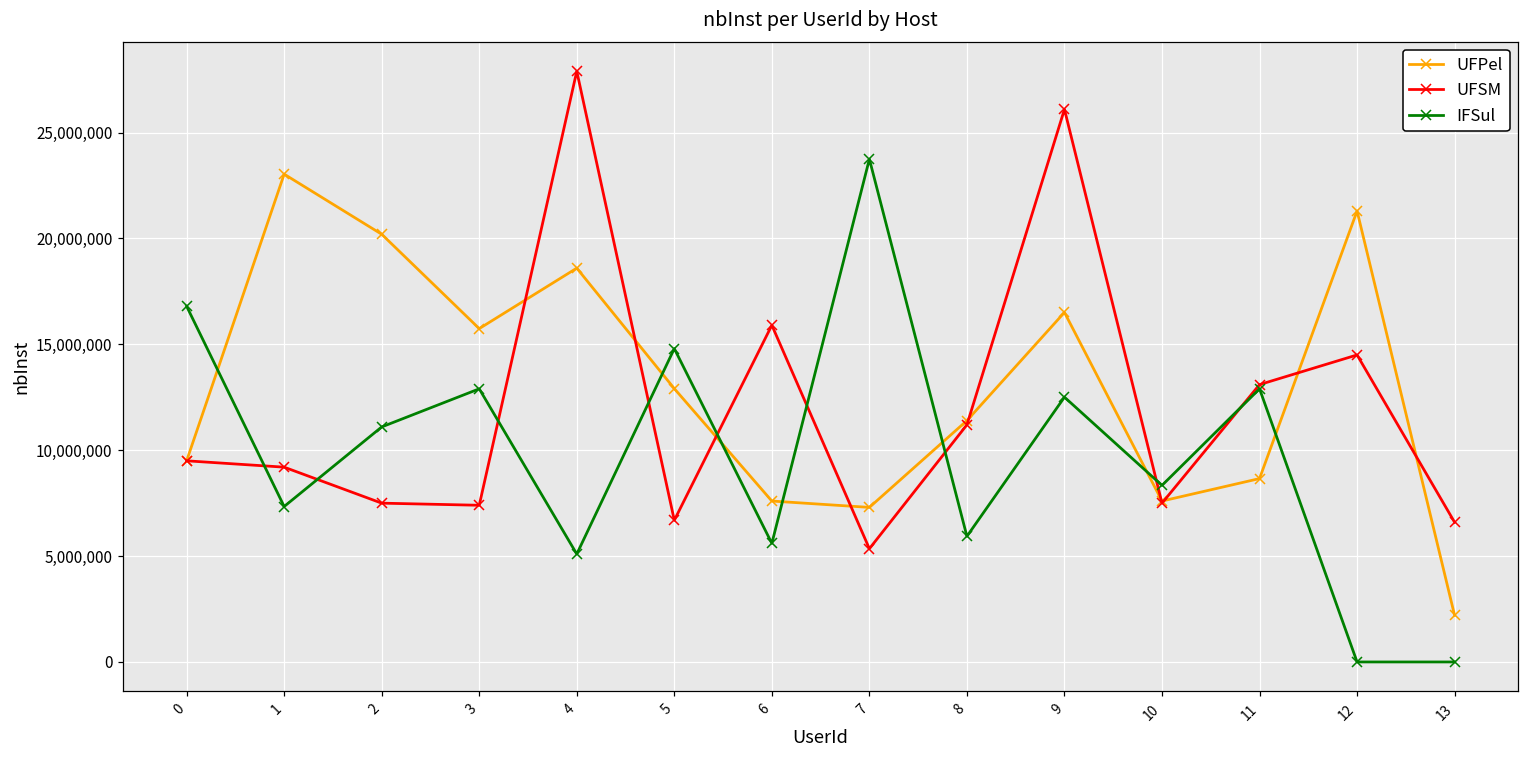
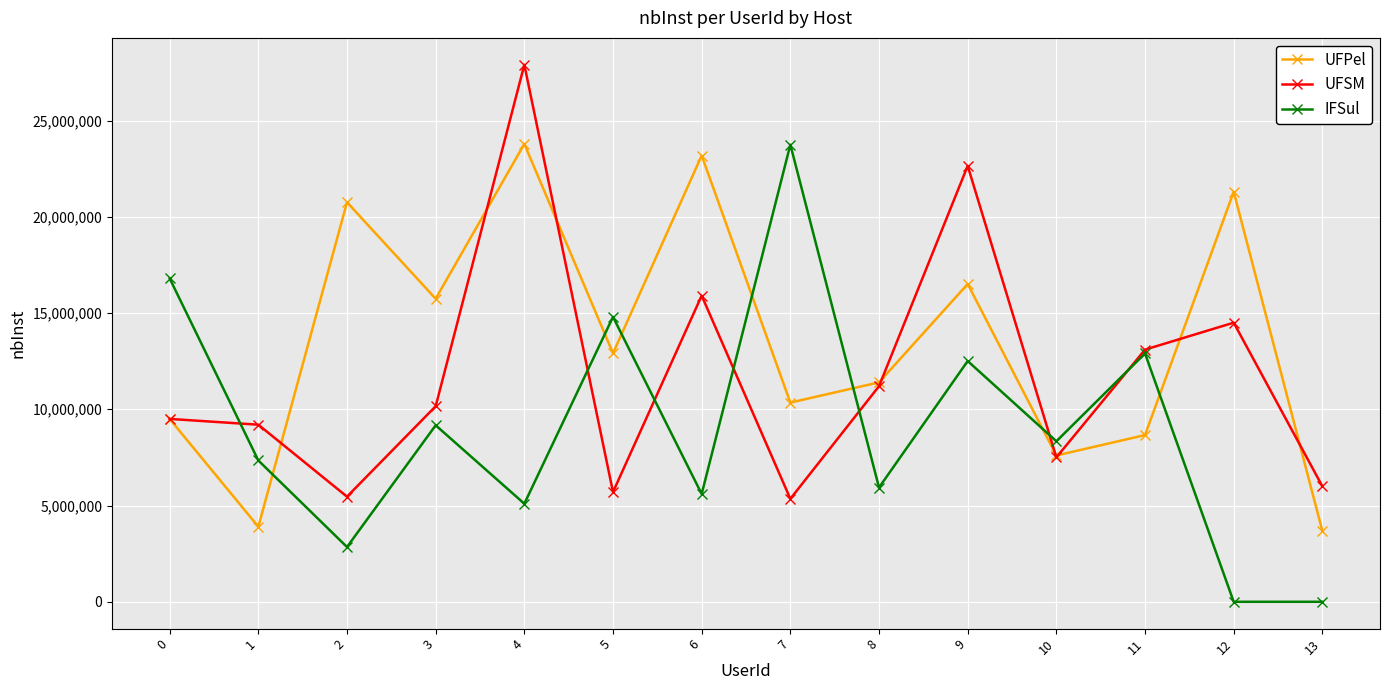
UFPel, 1: 23,000,000 -> 3,900,000
UFPel, 2: 20,200,000 -> 20,800,000
UFSM, 2: 7,500,000 -> 5,500,000
IFSul, 2: 11,100,000 -> 2,800,000
UFSM, 3: 7,400,000 -> 10,200,000
IFSul, 3: 12,900,000 -> 9,200,000
UFPel, 4: 18,600,000 -> 23,800,000
UFSM, 5: 6,700,000 -> 5,700,000
UFPel, 6: 7,600,000 -> 23,200,000
UFPel, 7: 7,300,000 -> 10,300,000
UFSM, 9: 26,100,000 -> 22,600,000
UFPel, 13: 2,200,000 -> 3,700,000
UFSM, 13: 6,600,000 -> 6,000,000
